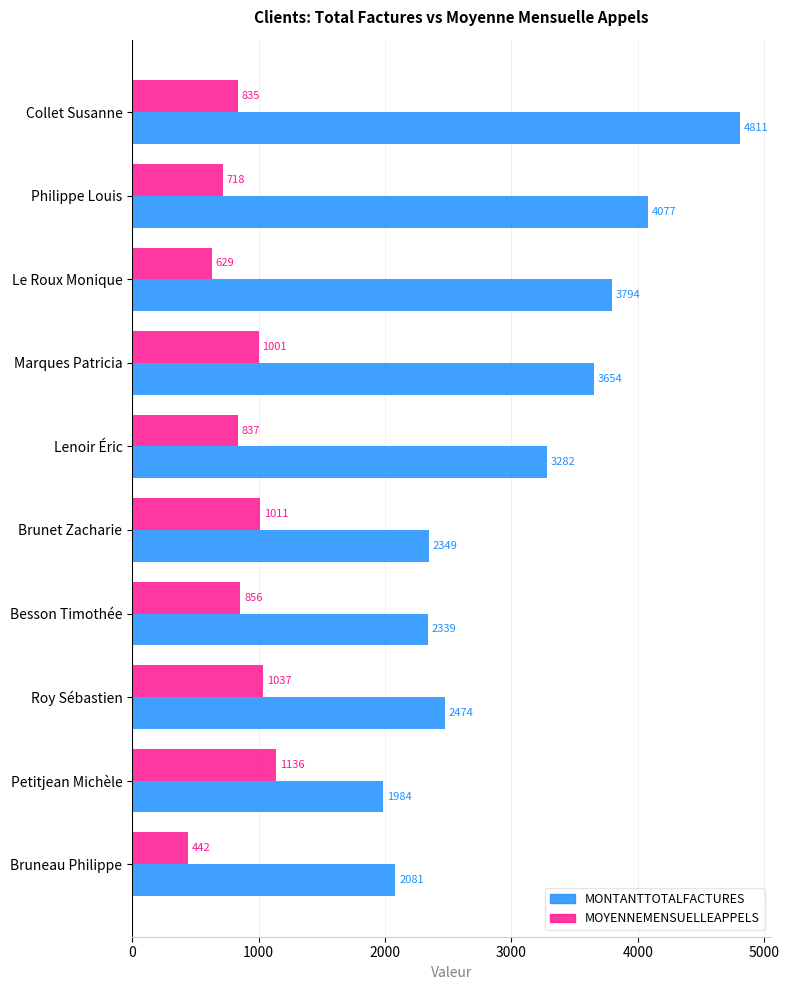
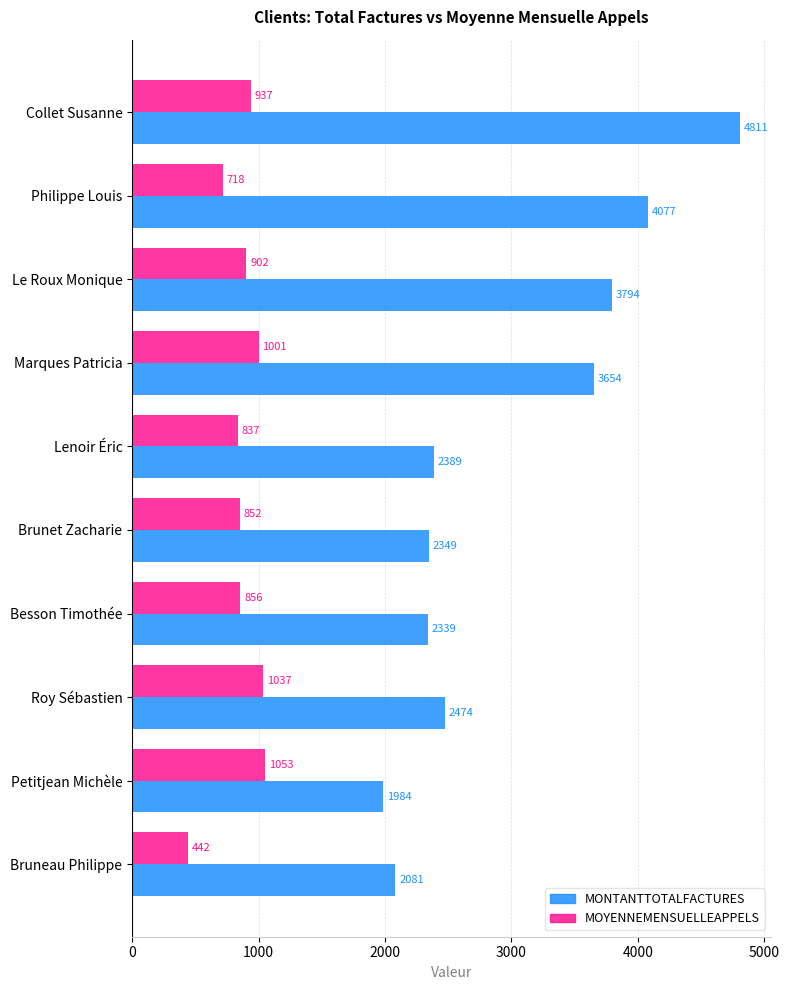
MOYENNEMENSUELLEAPPELS, Collet Susanne: 835 -> 937
MOYENNEMENSUELLEAPPELS, Le Roux Monique: 629 -> 902
MONTANTTOTALFACTURES, Lenoir Éric: 3282 -> 2389
MOYENNEMENSUELLEAPPELS, Brunet Zacharie: 1011 -> 852
MOYENNEMENSUELLEAPPELS, Petitjean Michèle: 1136 -> 1053
